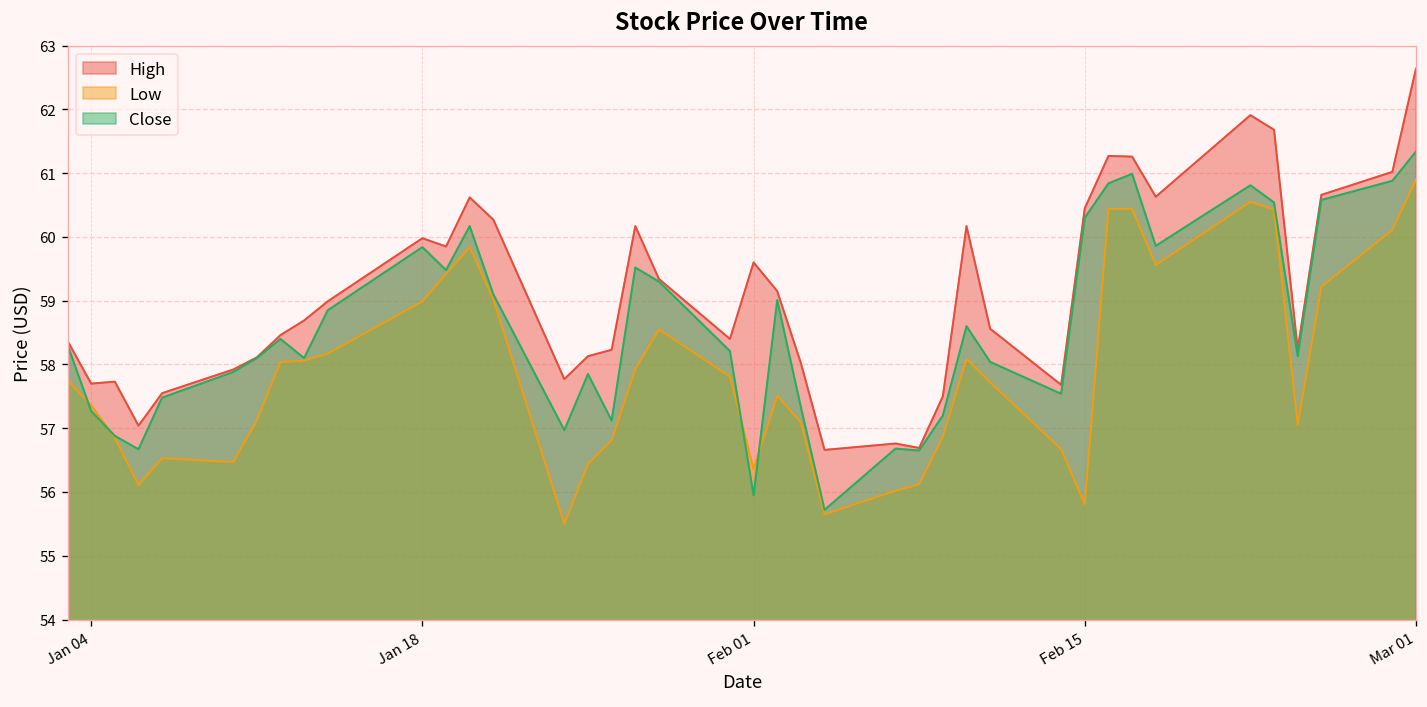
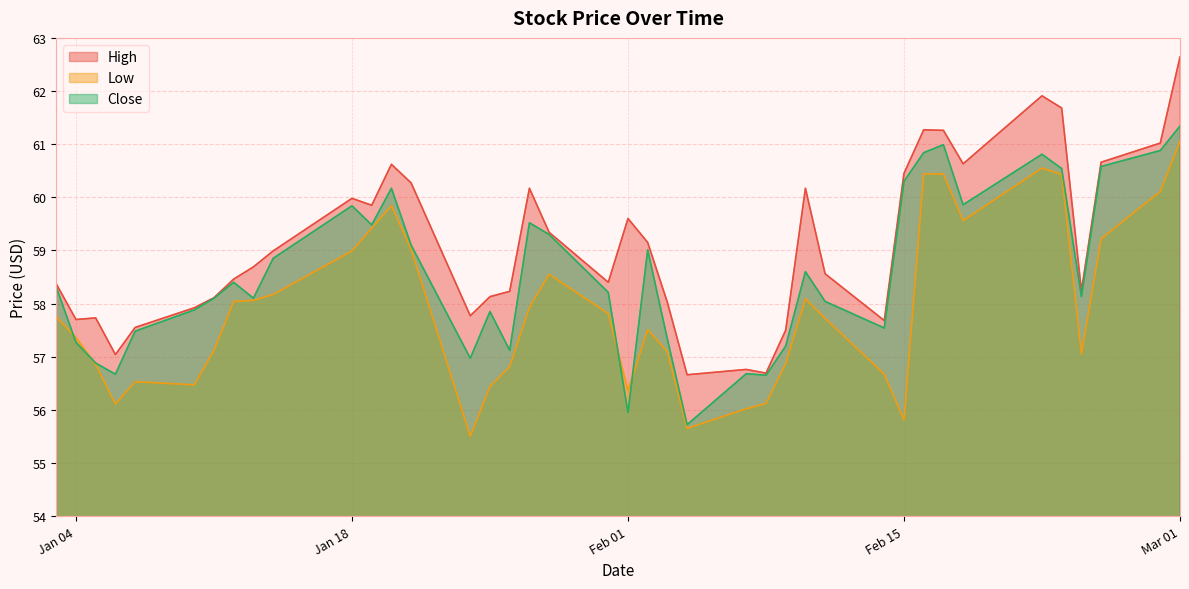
Low, Mar 01: 60.9 -> 61.1
